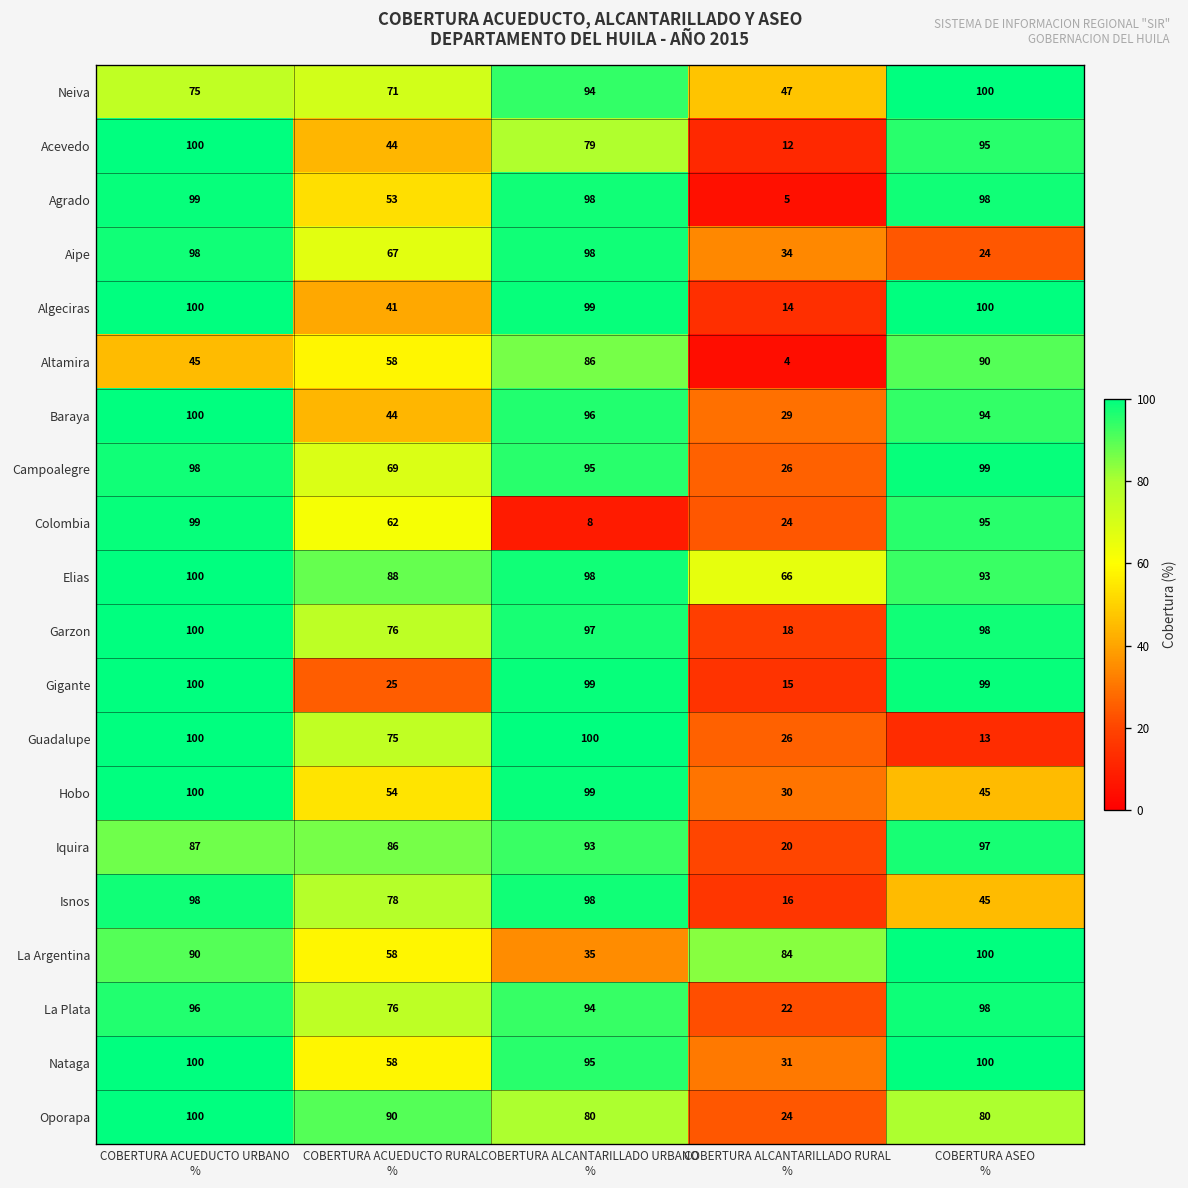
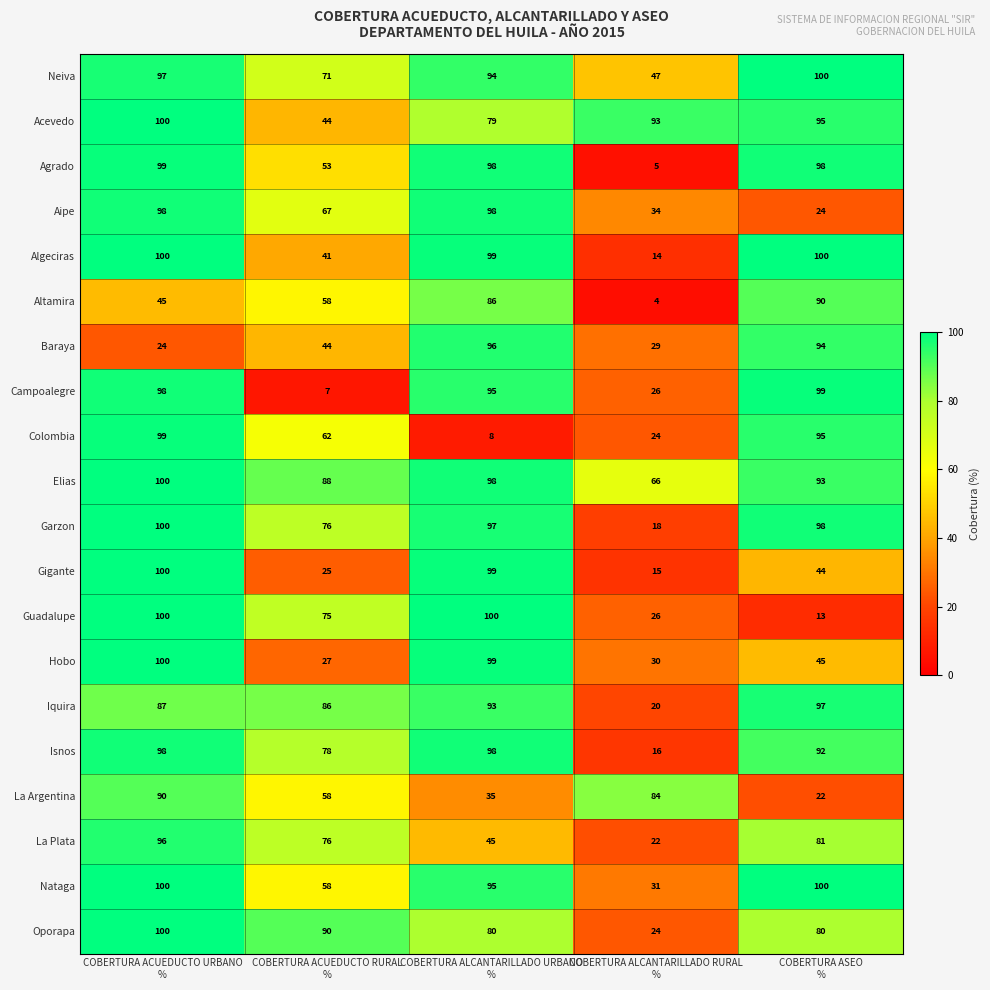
Neiva, COBERTURA ACUEDUCTO URBANO %: 75 -> 97
Acevedo, COBERTURA ALCANTARILLADO RURAL %: 12 -> 93
Baraya, COBERTURA ACUEDUCTO URBANO %: 100 -> 24
Campoalegre, COBERTURA ACUEDUCTO RURAL %: 69 -> 7
Gigante, COBERTURA ASEO %: 99 -> 44
Hobo, COBERTURA ACUEDUCTO RURAL %: 54 -> 27
Isnos, COBERTURA ASEO %: 45 -> 92
La Argentina, COBERTURA ASEO %: 100 -> 22
La Plata, COBERTURA ALCANTARILLADO URBANO %: 94 -> 45
La Plata, COBERTURA ASEO %: 98 -> 81
